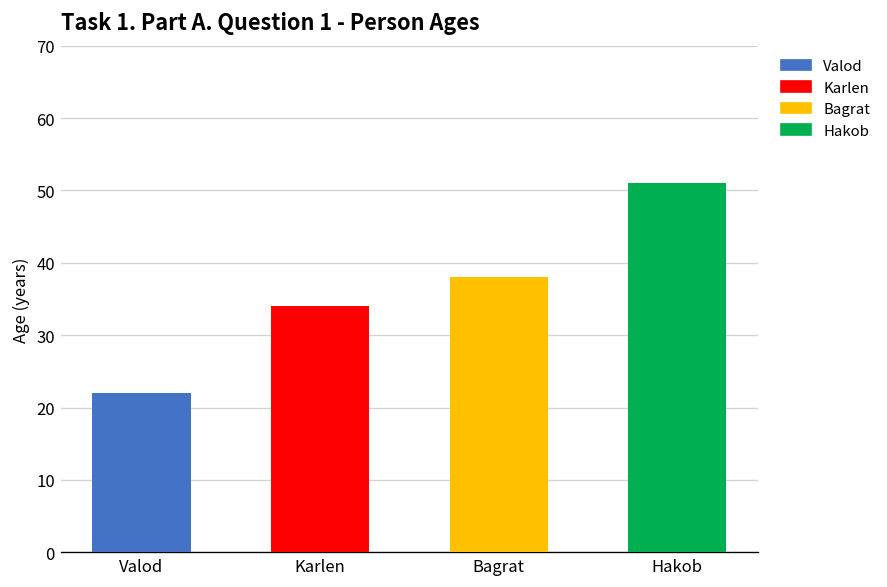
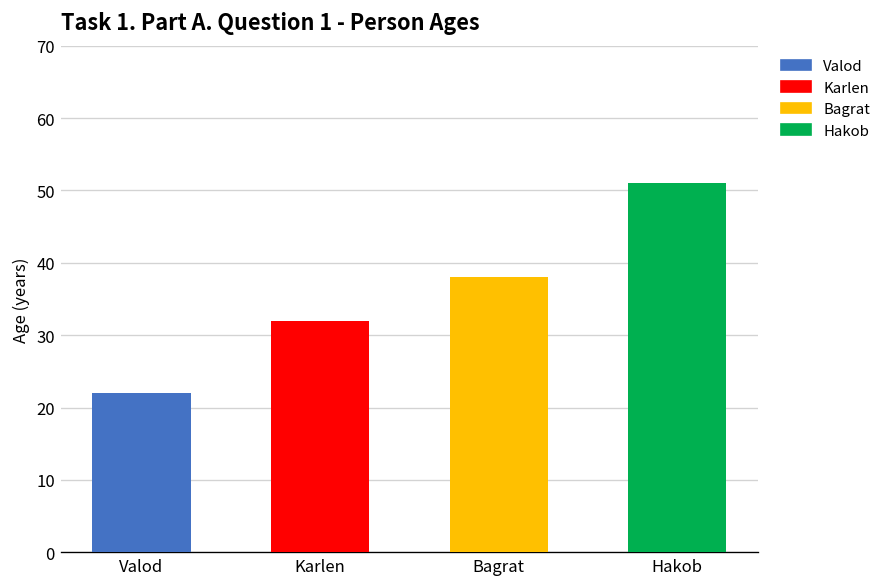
Karlen: 34 -> 32
